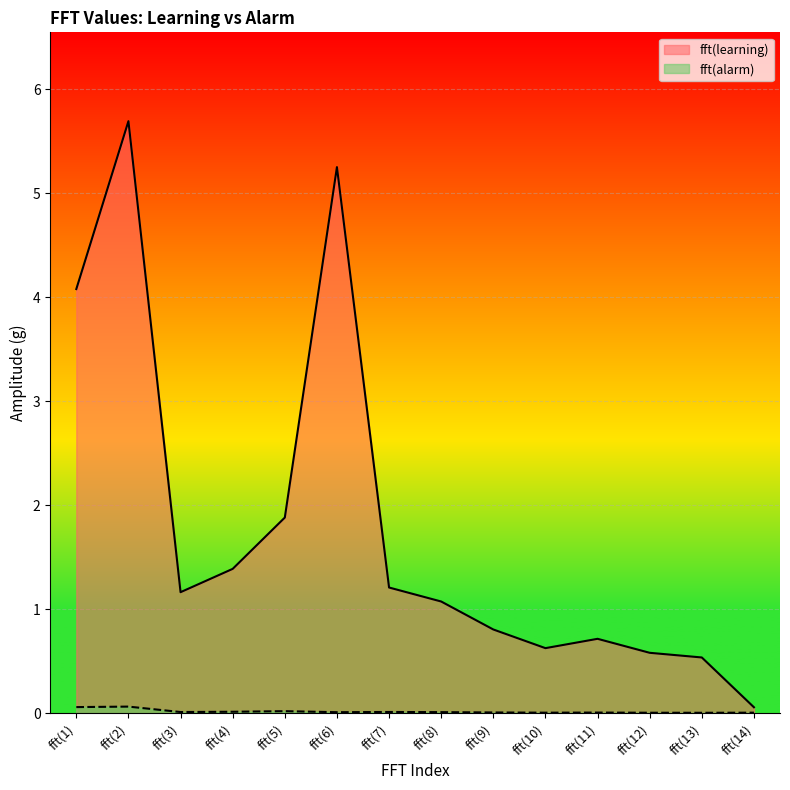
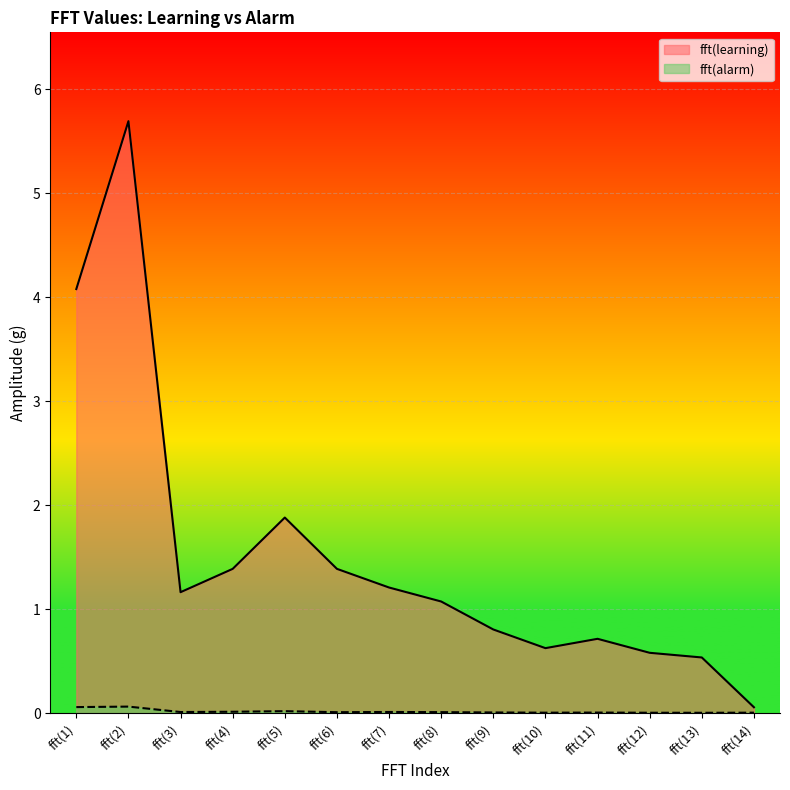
fft(learning), fft(6): 5.25 -> 1.39
